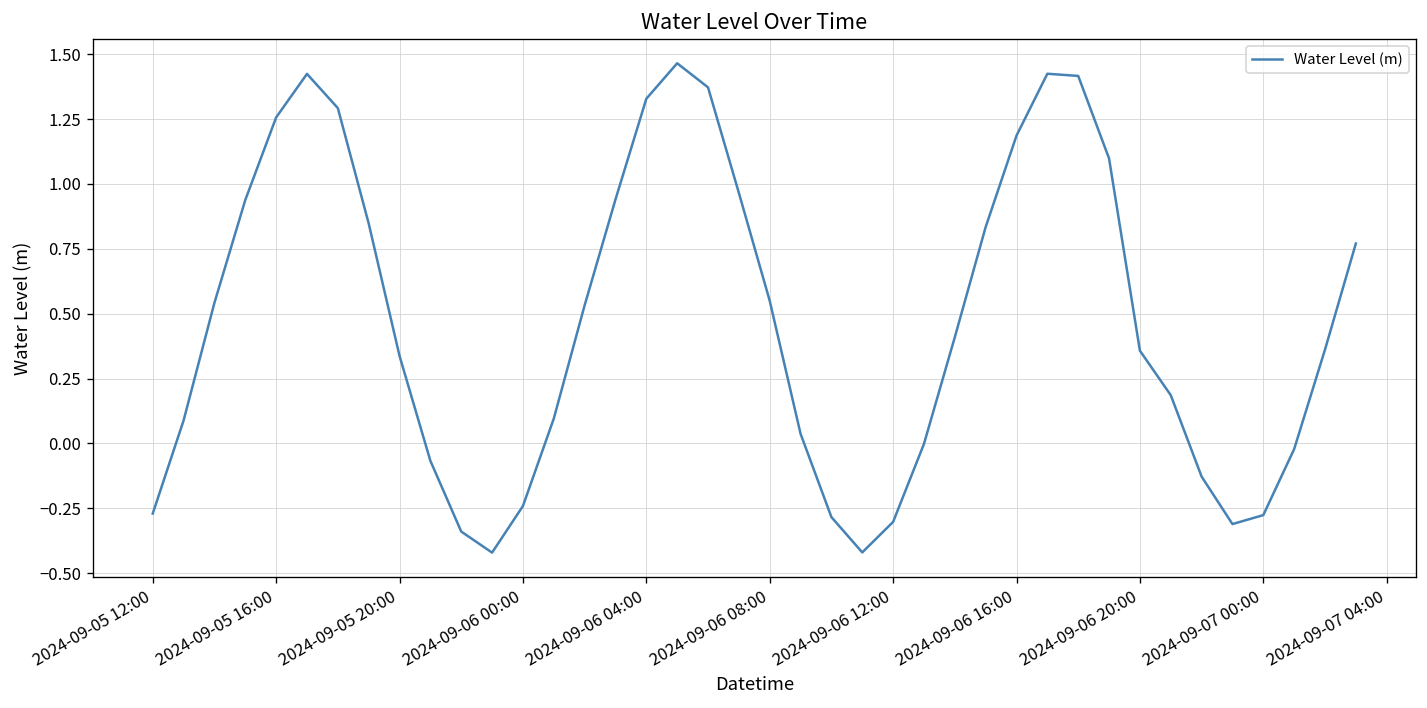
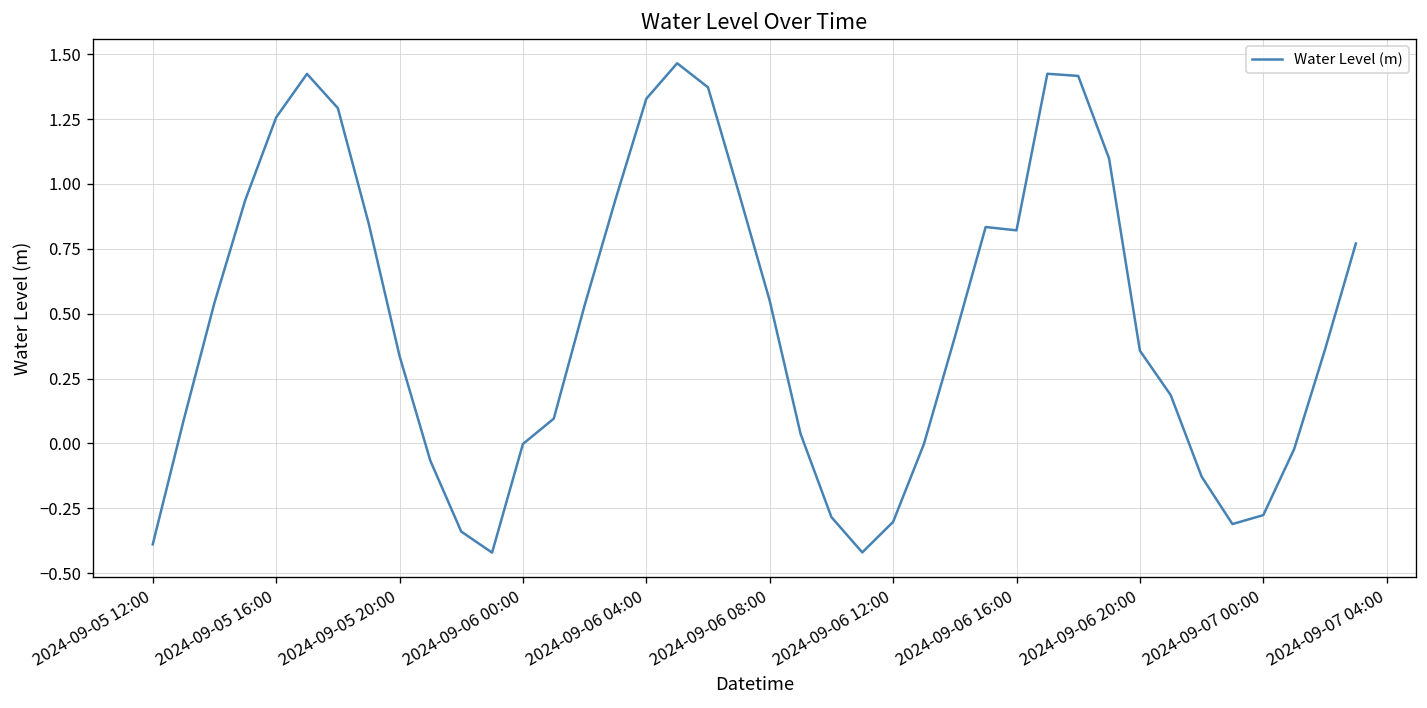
2024-09-05 12:00: -0.27 -> -0.39
2024-09-06 00:00: -0.24 -> 0.00
2024-09-06 16:00: 1.19 -> 0.82
